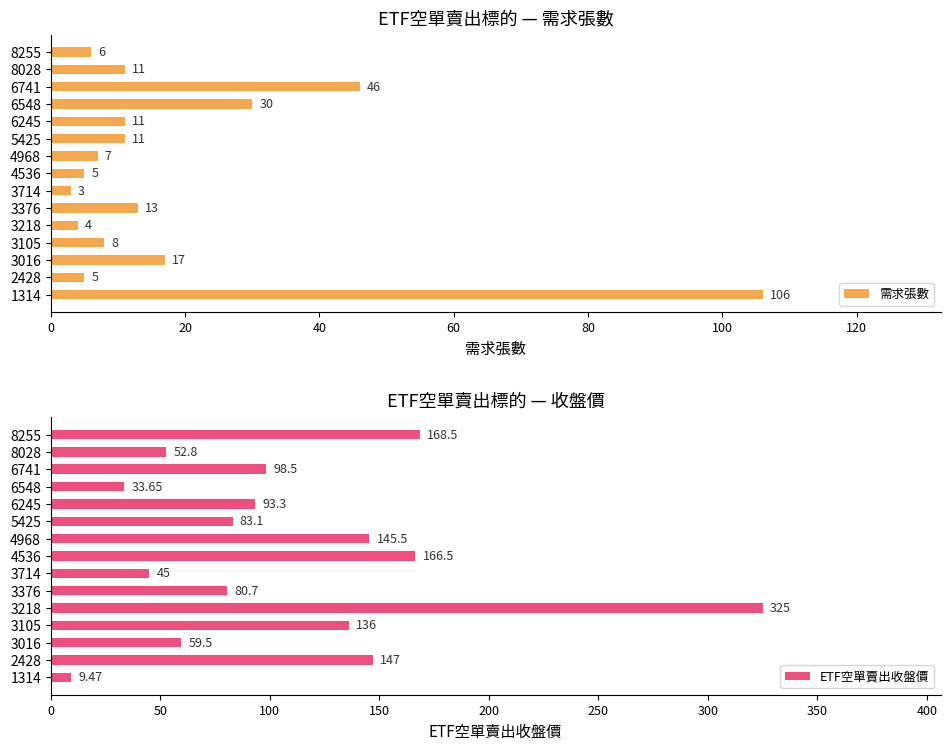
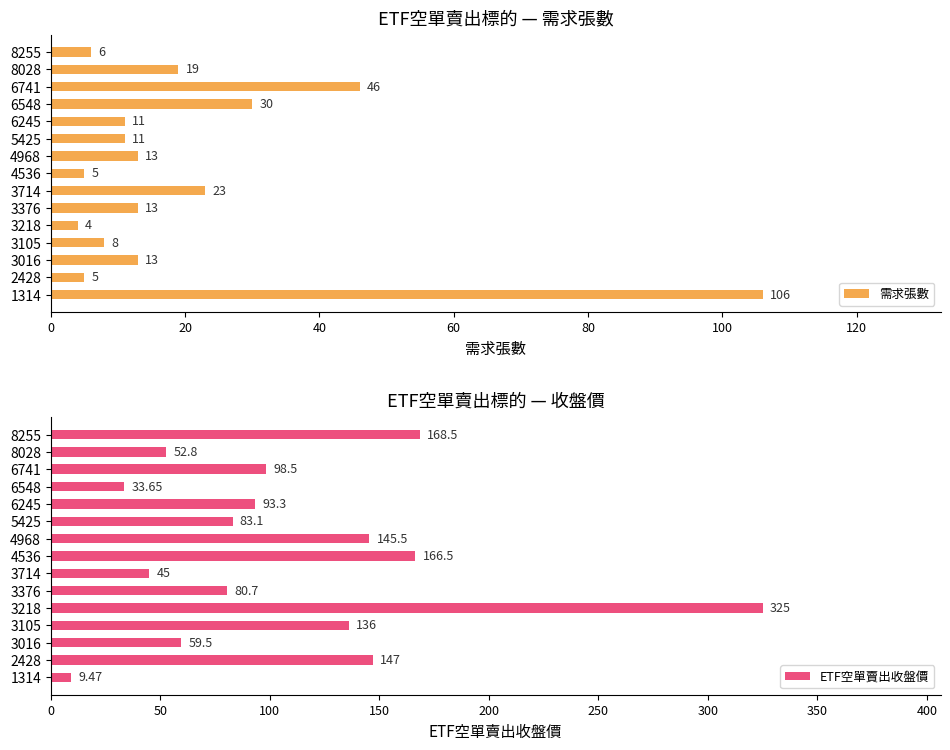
ETF空單賣出標的 — 需求張數, 8028: 11 -> 19
ETF空單賣出標的 — 需求張數, 4968: 7 -> 13
ETF空單賣出標的 — 需求張數, 3714: 3 -> 23
ETF空單賣出標的 — 需求張數, 3016: 17 -> 13
